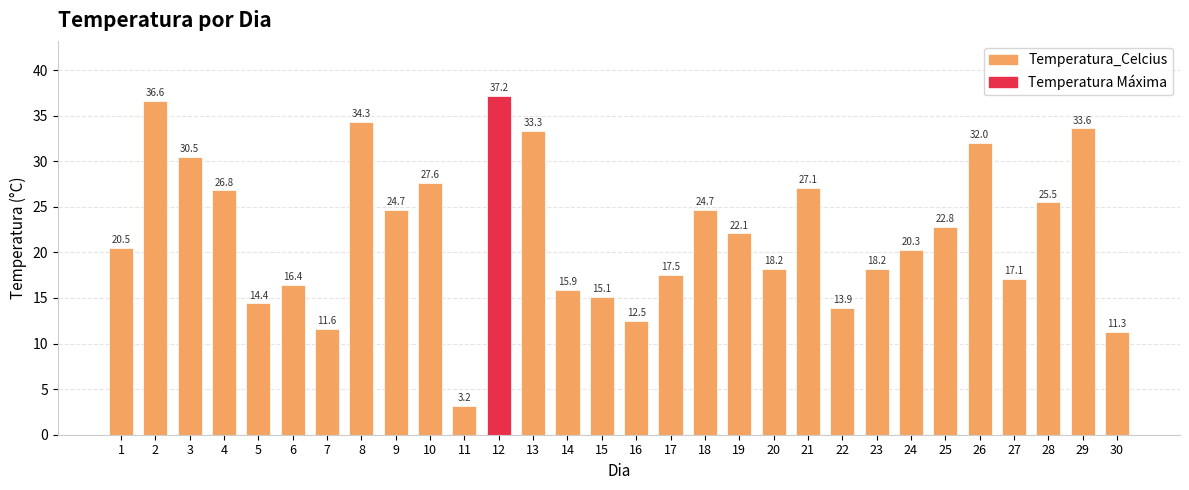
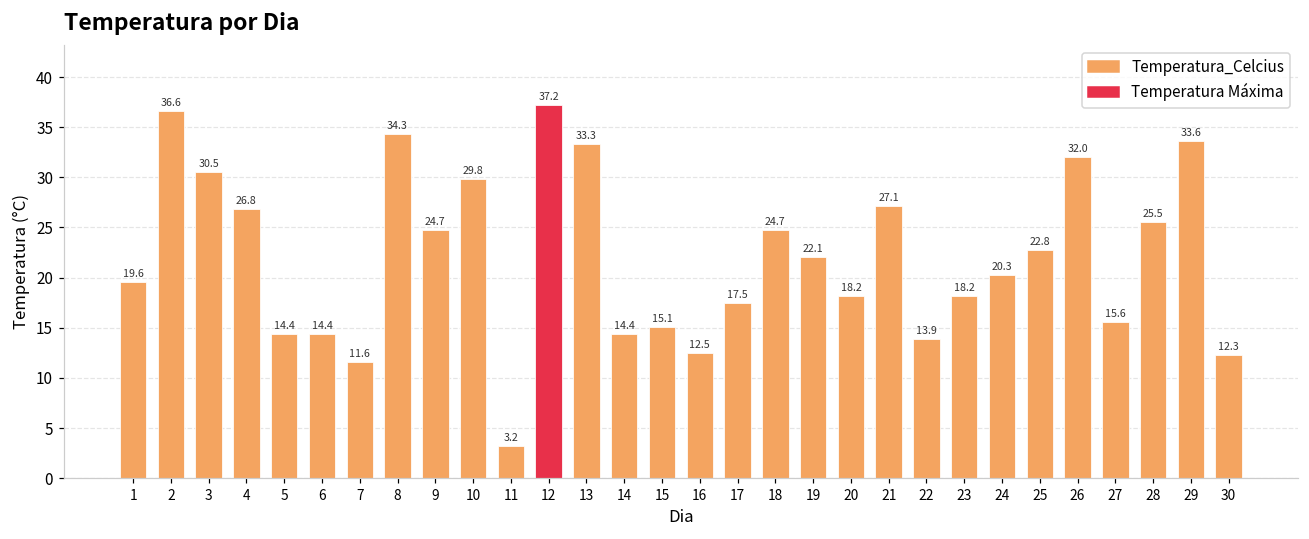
1: 20.5 -> 19.6
6: 16.4 -> 14.4
10: 27.6 -> 29.8
14: 15.9 -> 14.4
27: 17.1 -> 15.6
30: 11.3 -> 12.3
